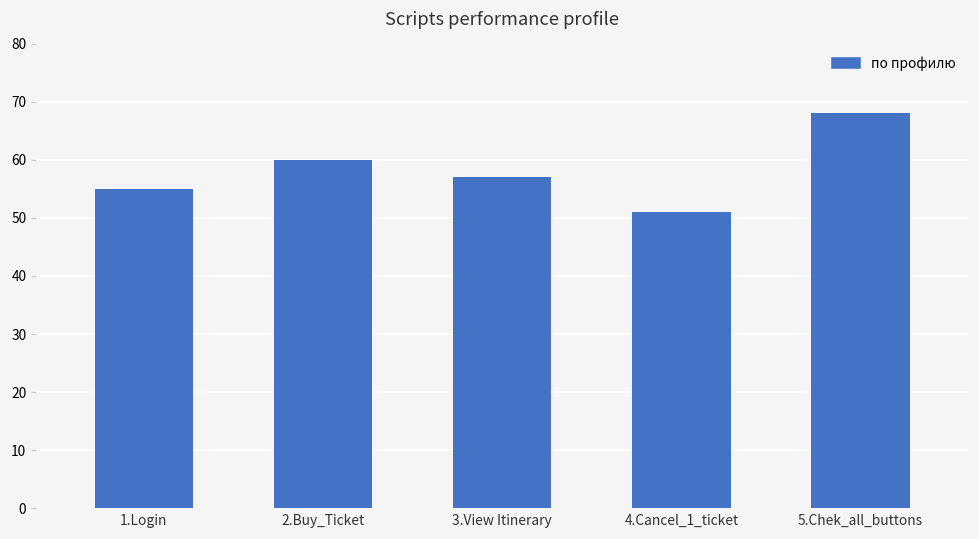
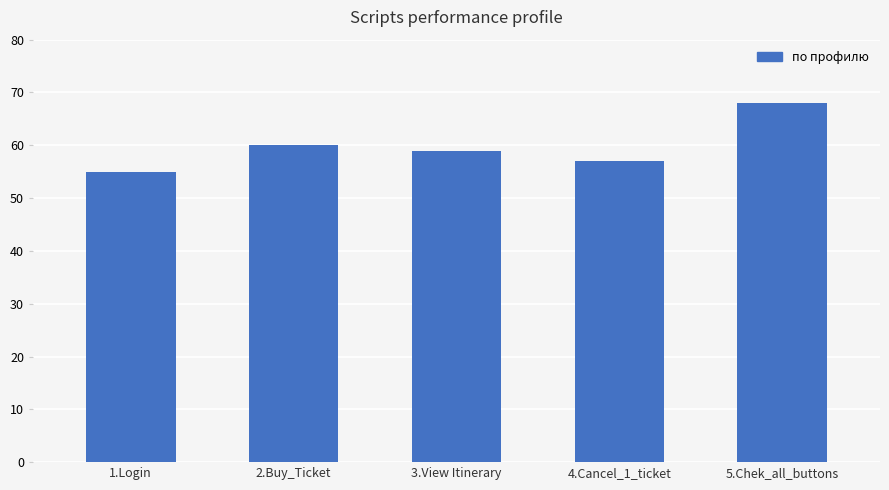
3.View Itinerary: 57 -> 59
4.Cancel_1_ticket: 51 -> 57
